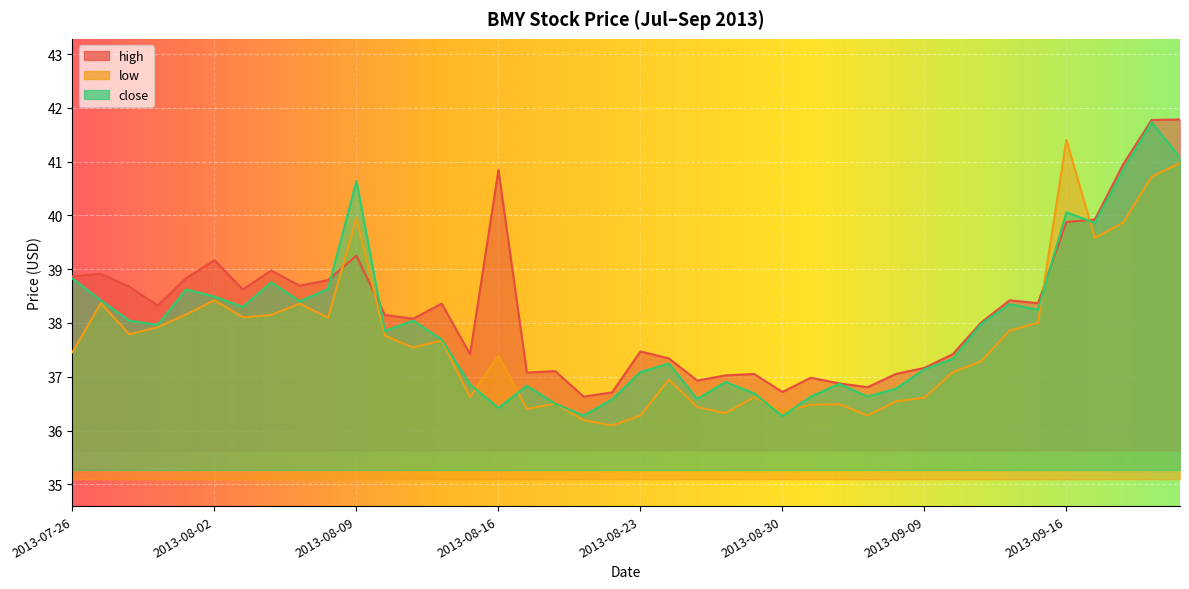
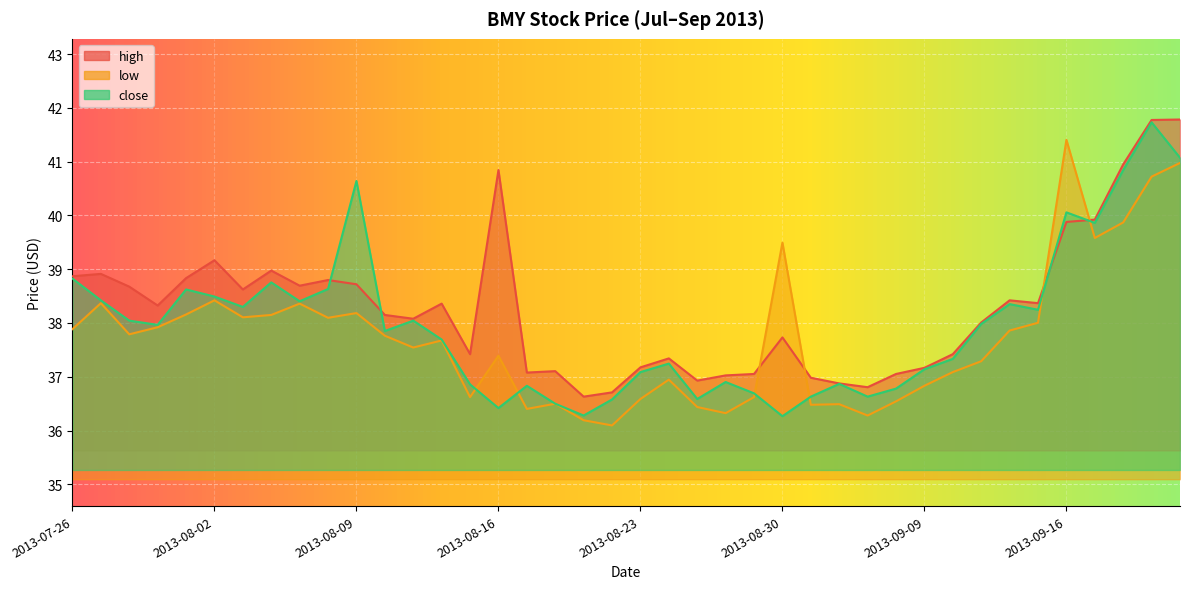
low, 2013-07-26: 37.5 -> 37.9
high, 2013-08-09: 39.3 -> 38.7
low, 2013-08-09: 40.0 -> 38.2
high, 2013-08-23: 37.5 -> 37.2
low, 2013-08-23: 36.3 -> 36.6
high, 2013-08-30: 36.7 -> 37.7
low, 2013-08-30: 36.4 -> 39.5
low, 2013-09-09: 36.6 -> 36.8
